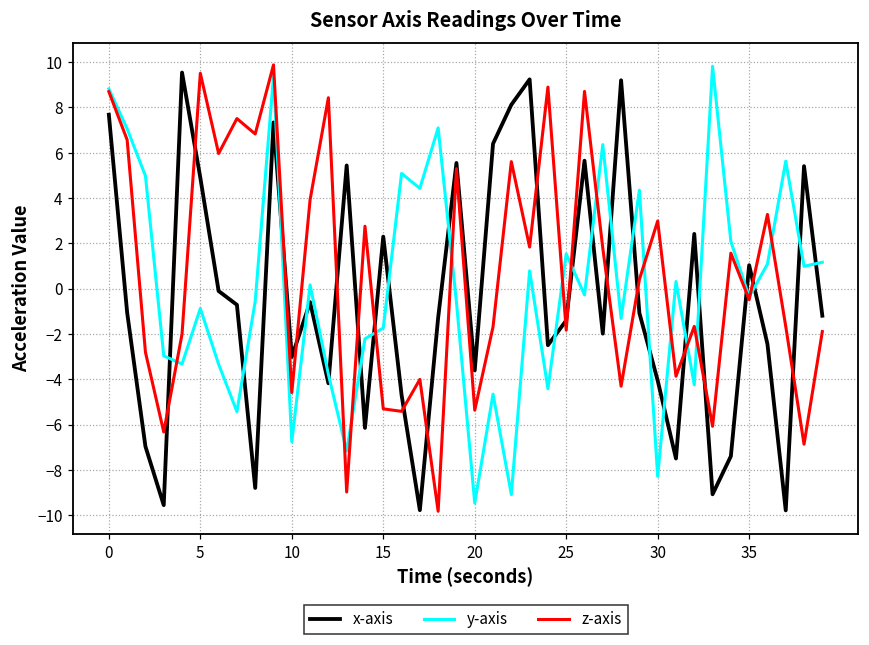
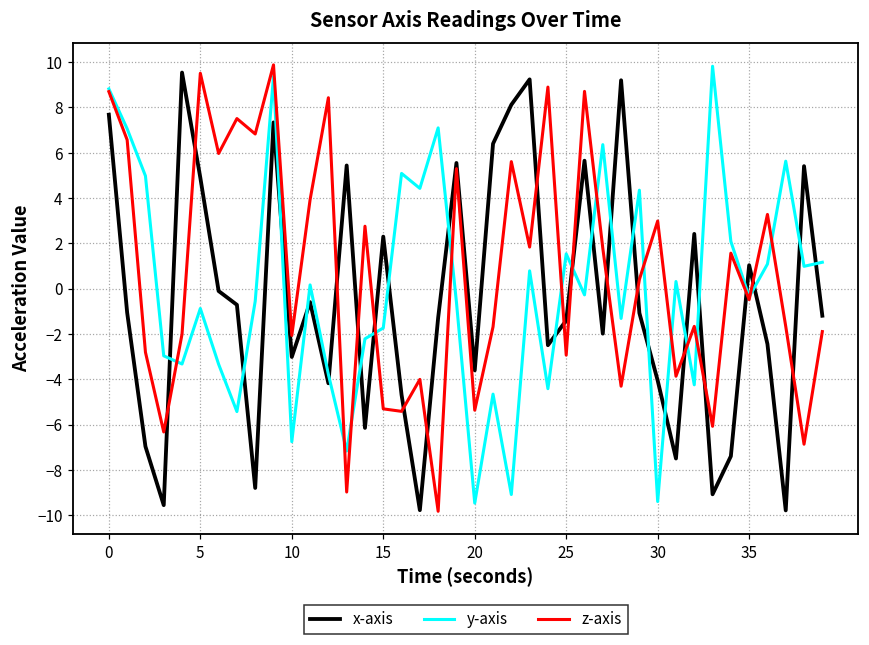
z-axis, 10: -4.6 -> -2.1
z-axis, 25: -1.8 -> -2.9
y-axis, 30: -8.3 -> -9.4
